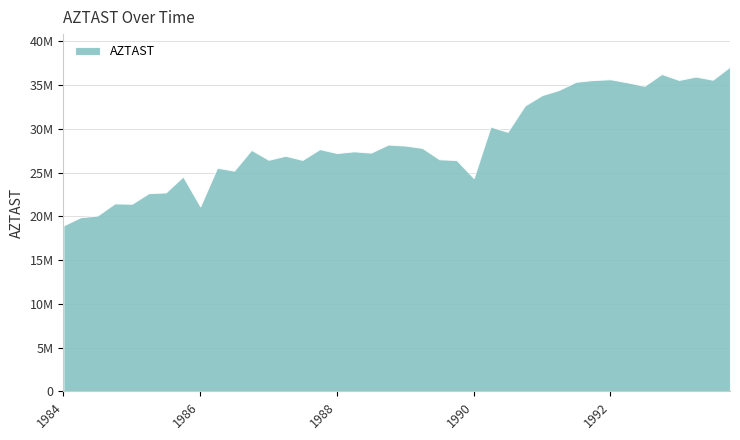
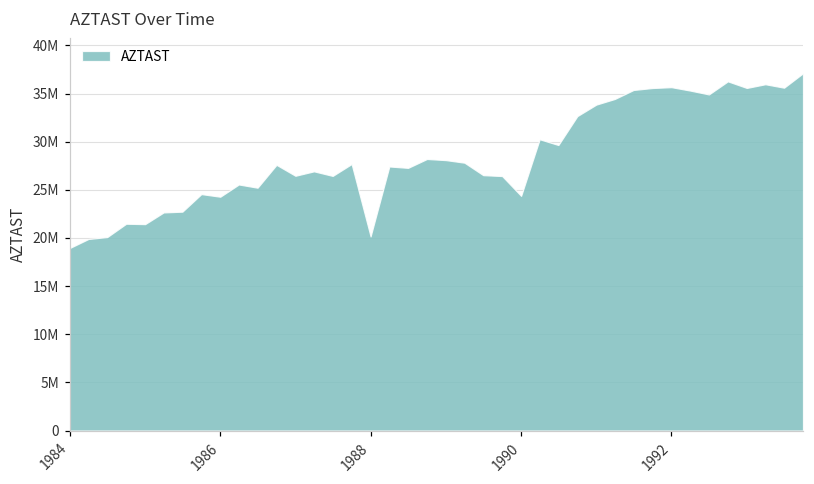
1986: 21000000 -> 24000000
1988: 27000000 -> 20000000
